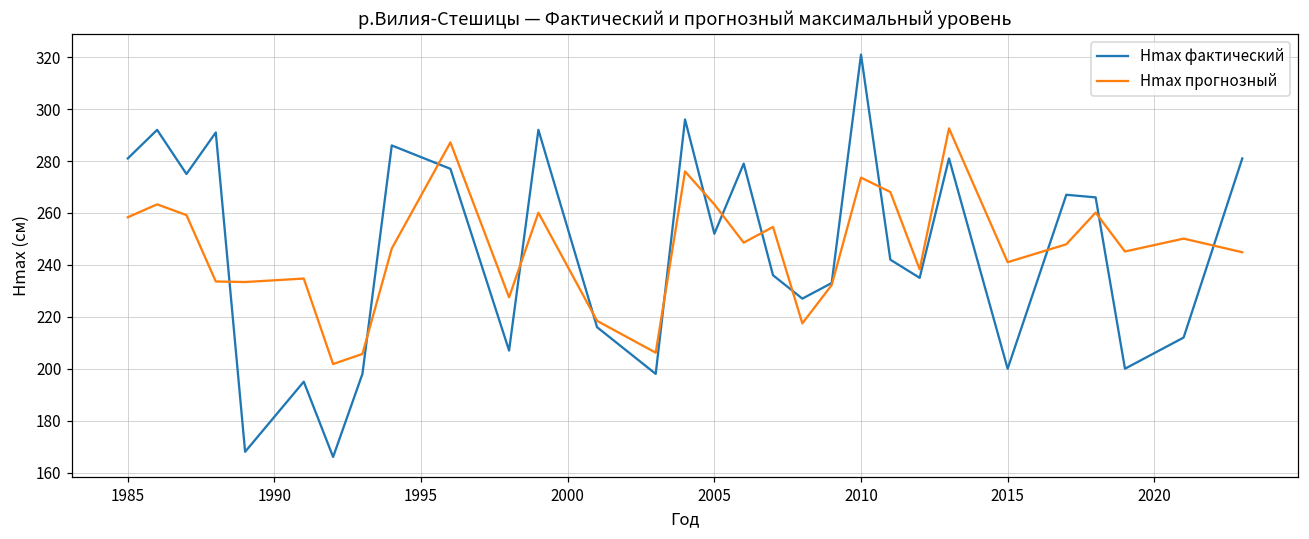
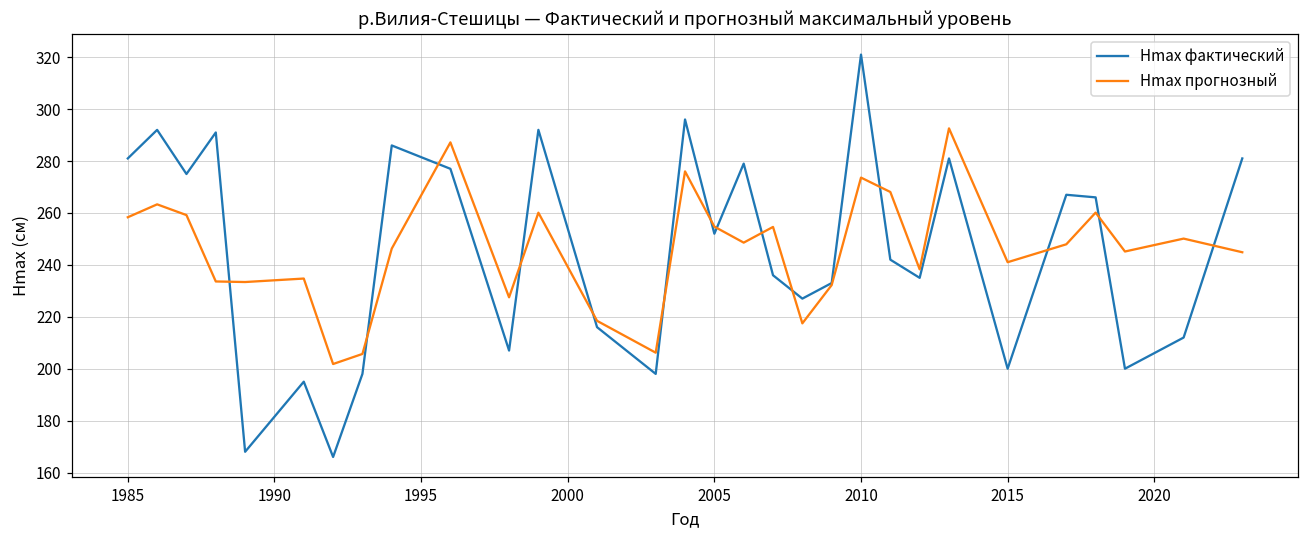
Hmax прогнозный, 2005: 263 -> 255
